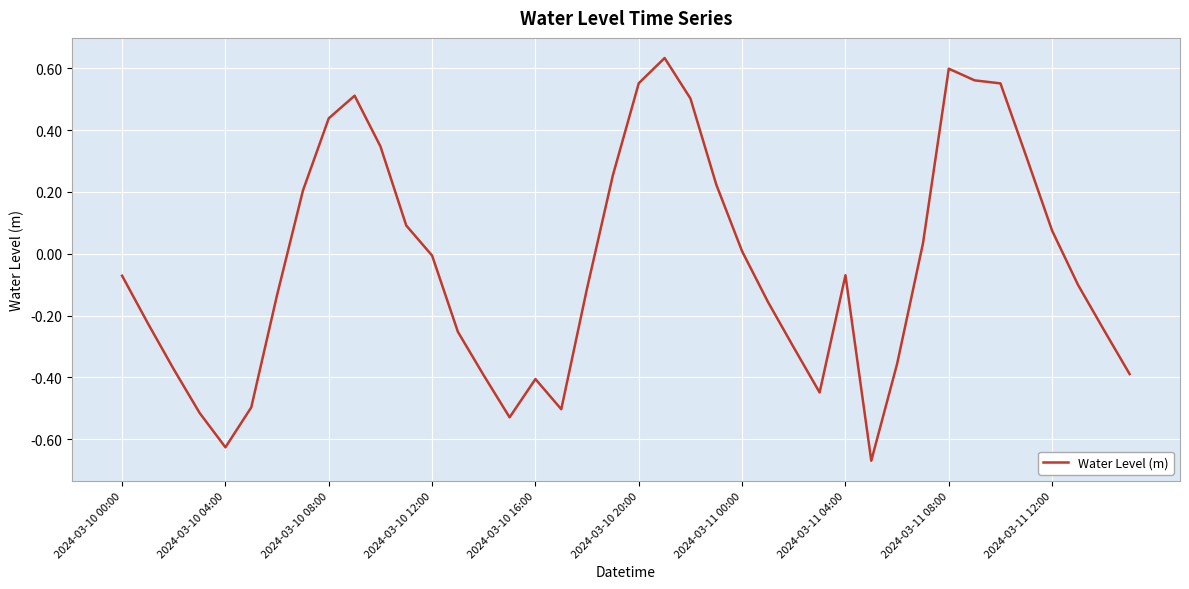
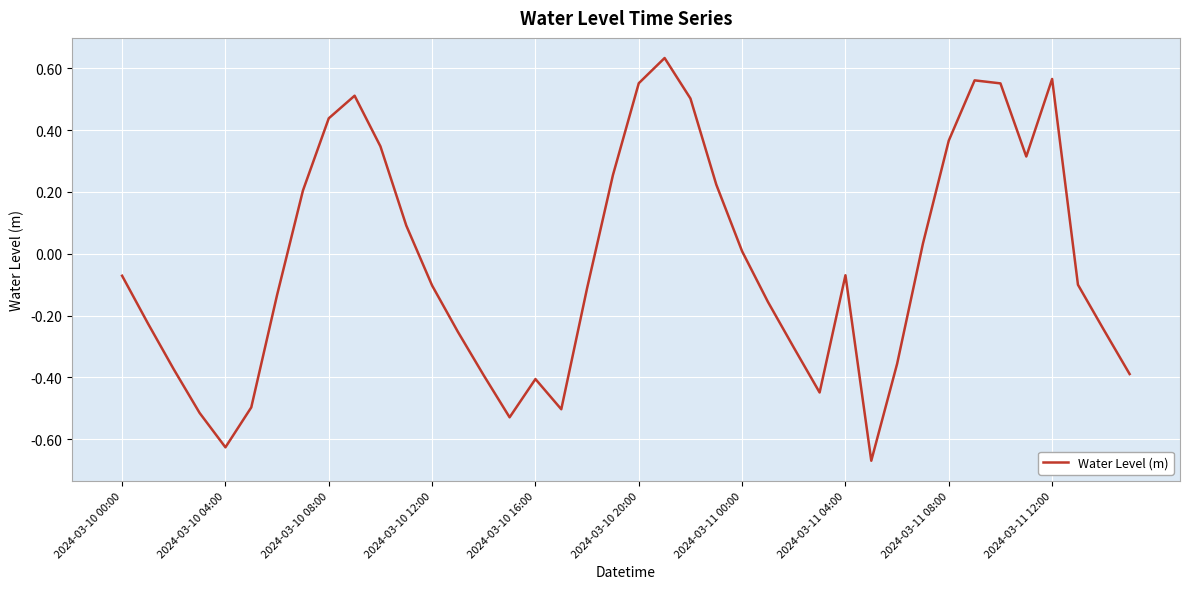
2024-03-10 12:00: -0.01 -> -0.10
2024-03-11 08:00: 0.60 -> 0.37
2024-03-11 12:00: 0.07 -> 0.57
